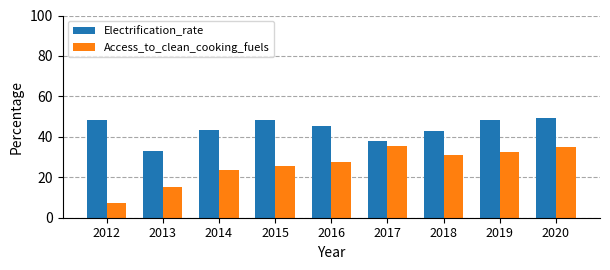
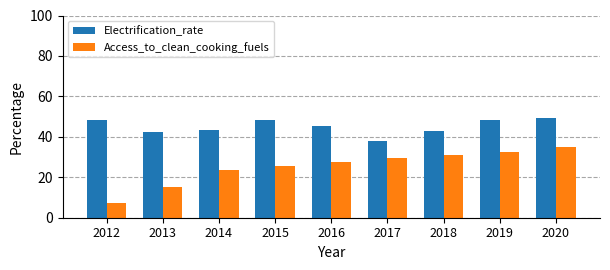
Electrification_rate, 2013: 33 -> 43
Access_to_clean_cooking_fuels, 2017: 35 -> 30
